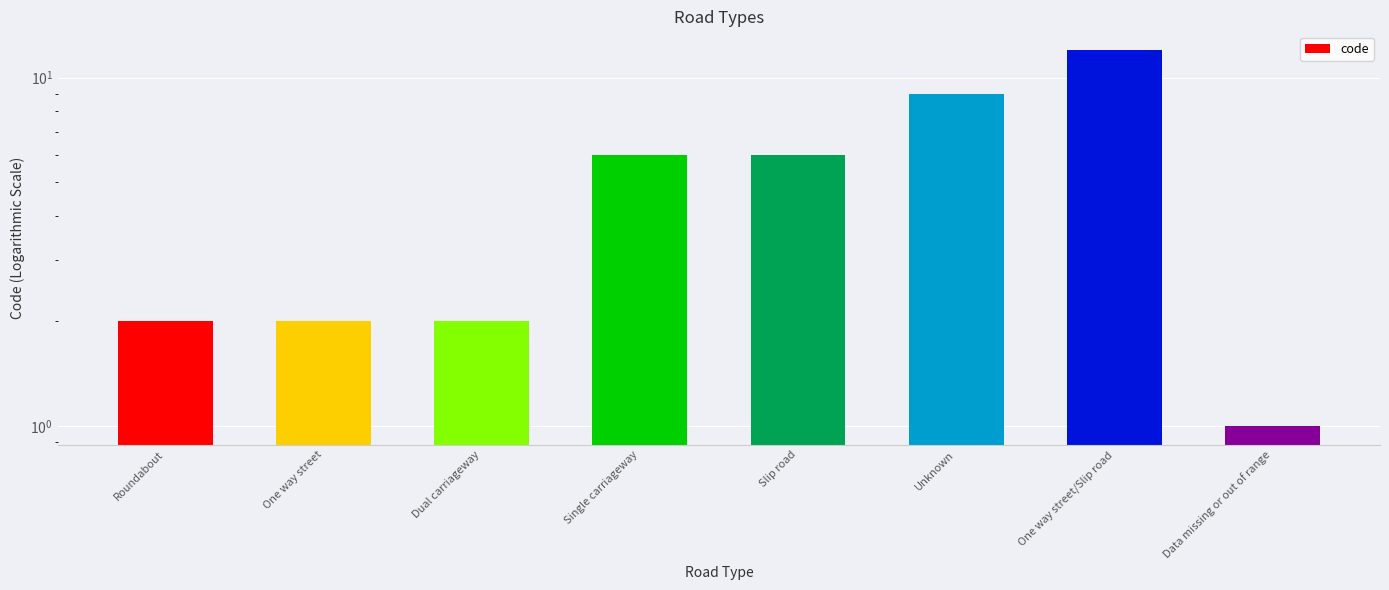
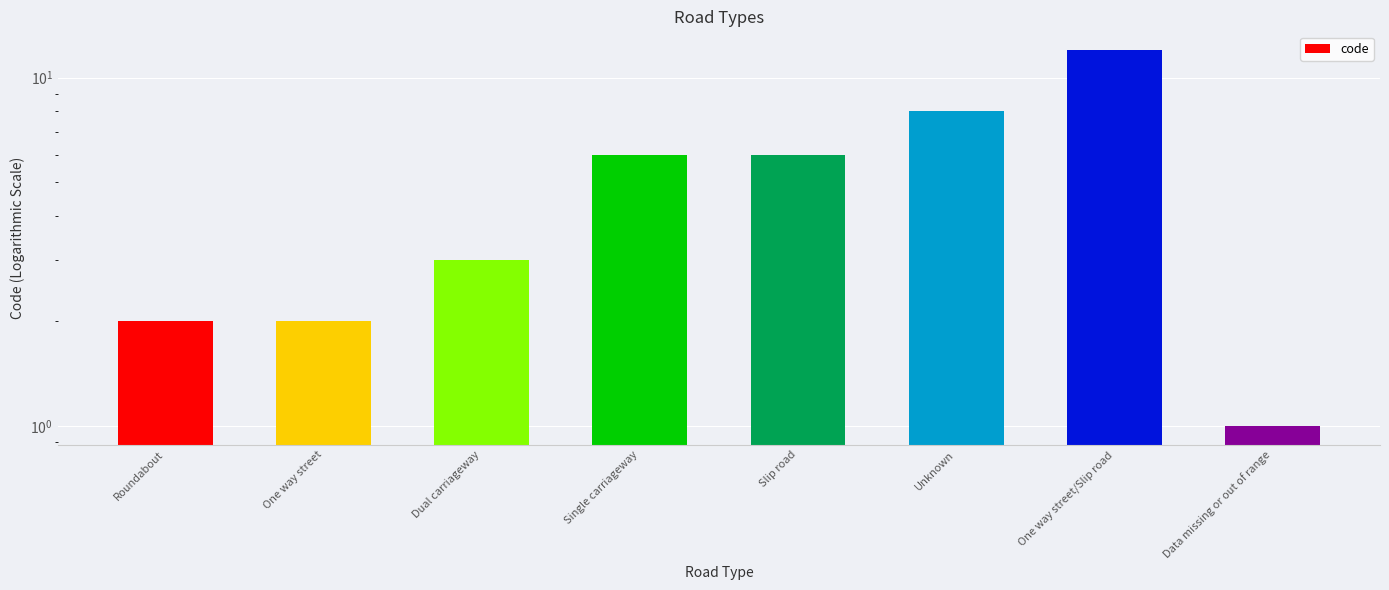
Dual carriageway: 2 -> 3
Unknown: 9 -> 8
